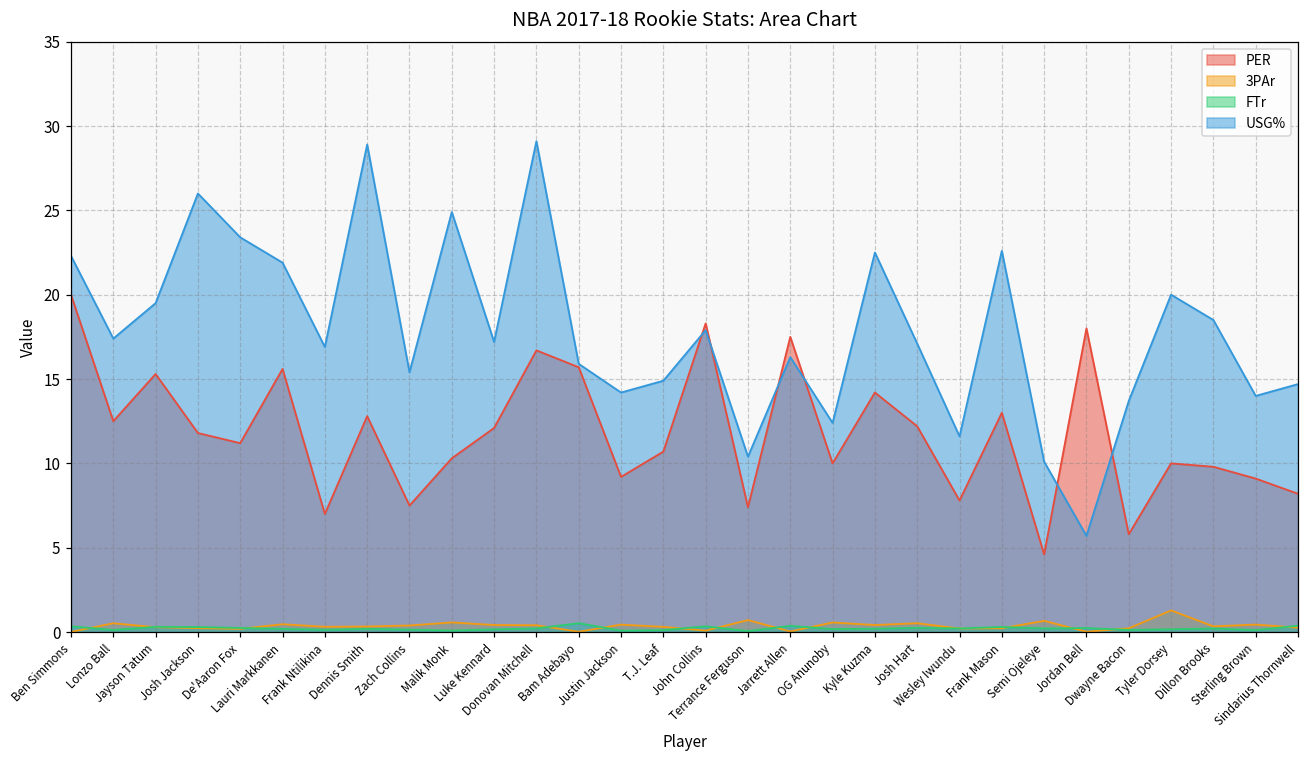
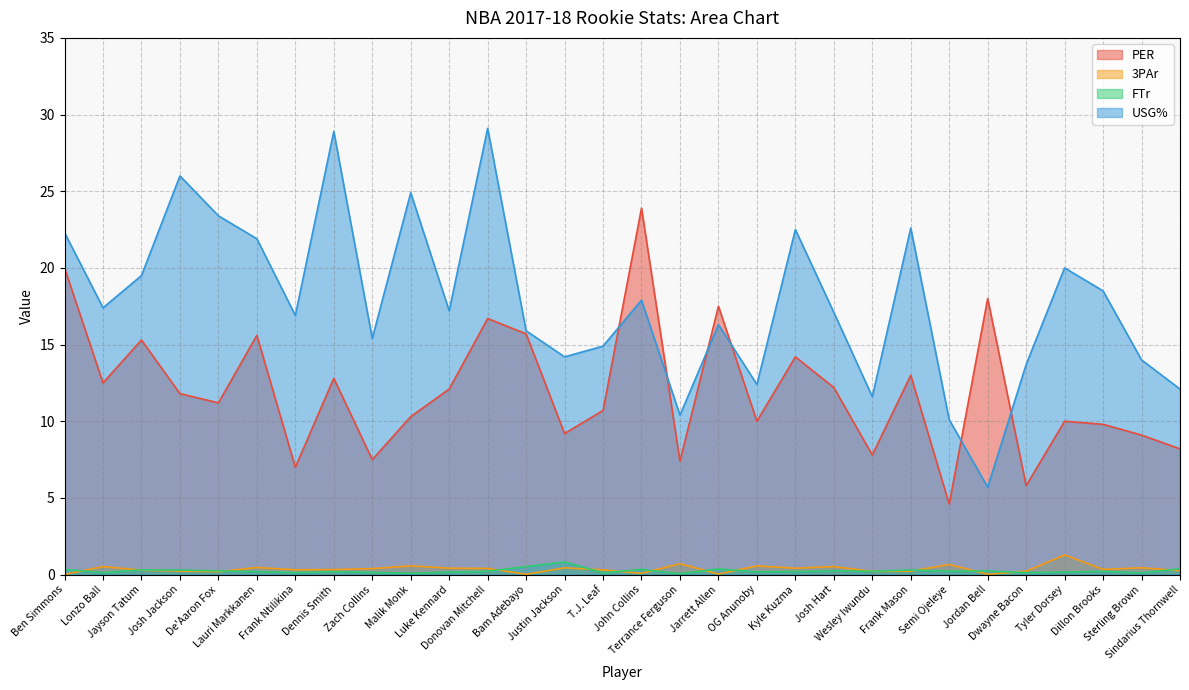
FTr, Justin Jackson: 0.1 -> 0.8
PER, John Collins: 18.3 -> 23.9
USG%, Sindarius Thornwell: 14.7 -> 12.1
